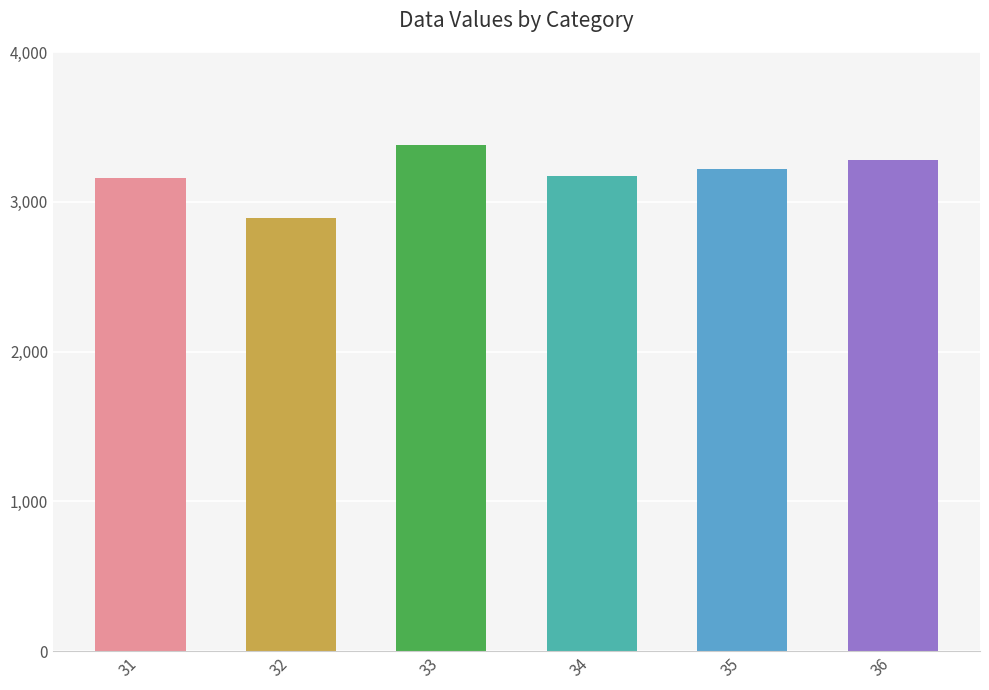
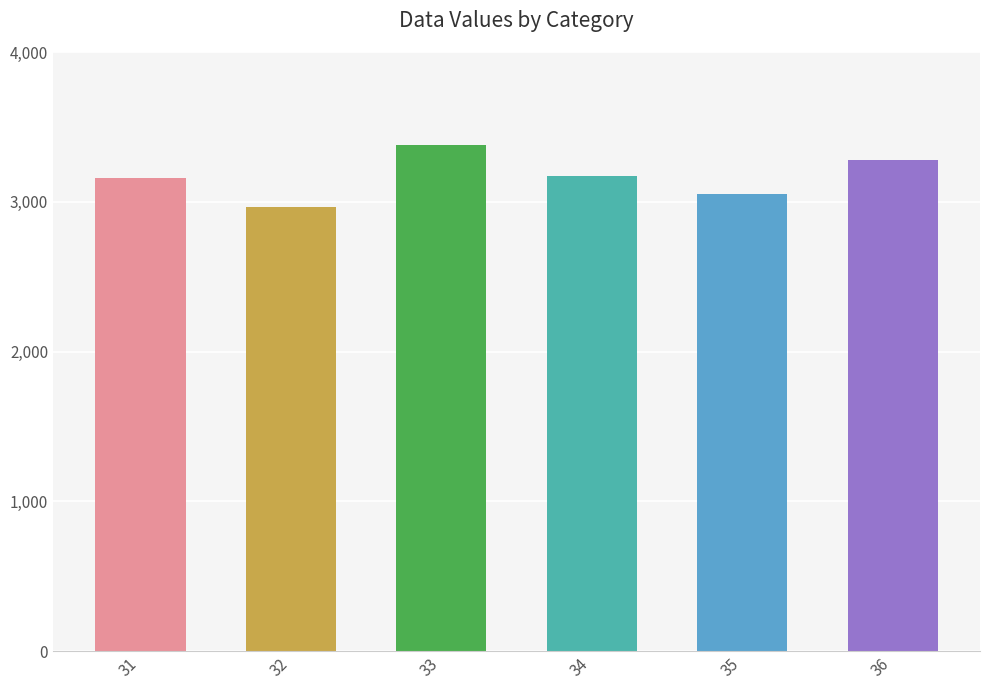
32: 2,890 -> 2,960
35: 3,220 -> 3,050
